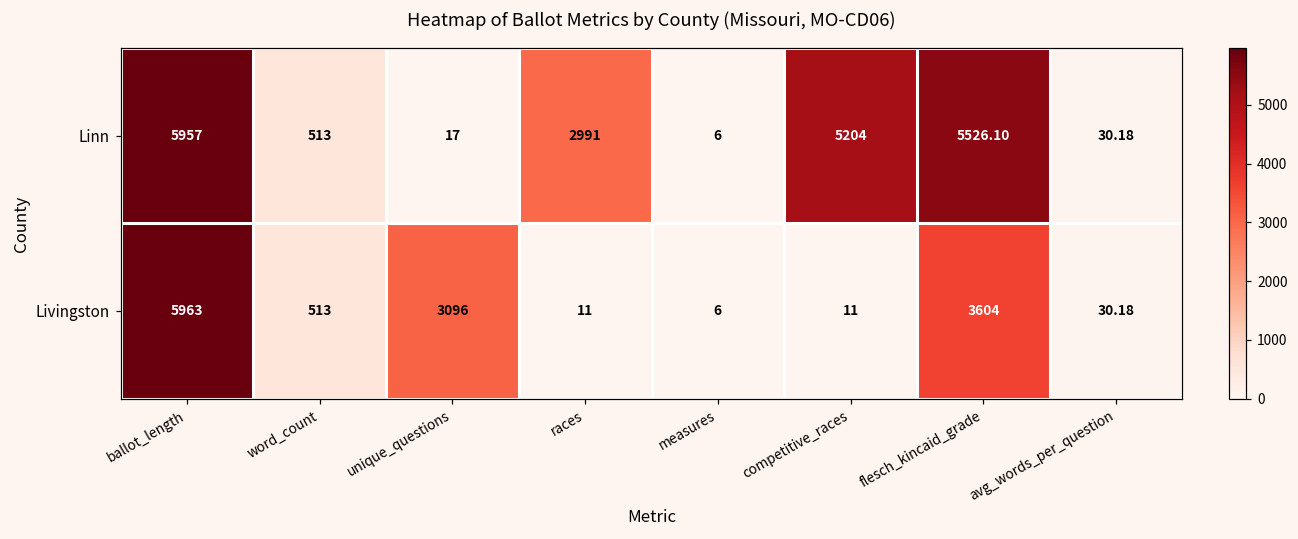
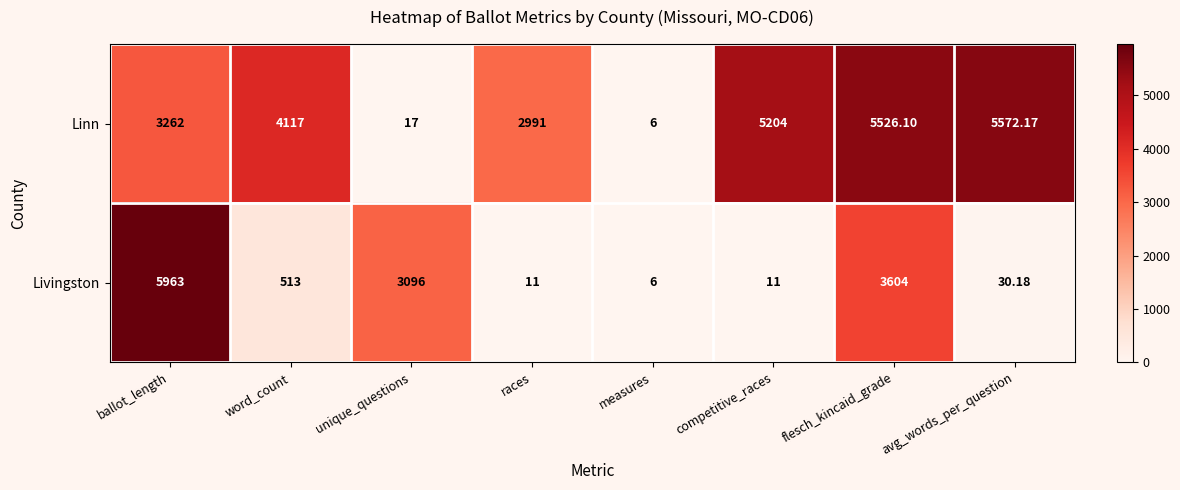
Linn, ballot_length: 5957 -> 3262
Linn, word_count: 513 -> 4117
Linn, avg_words_per_question: 30.18 -> 5572.17
